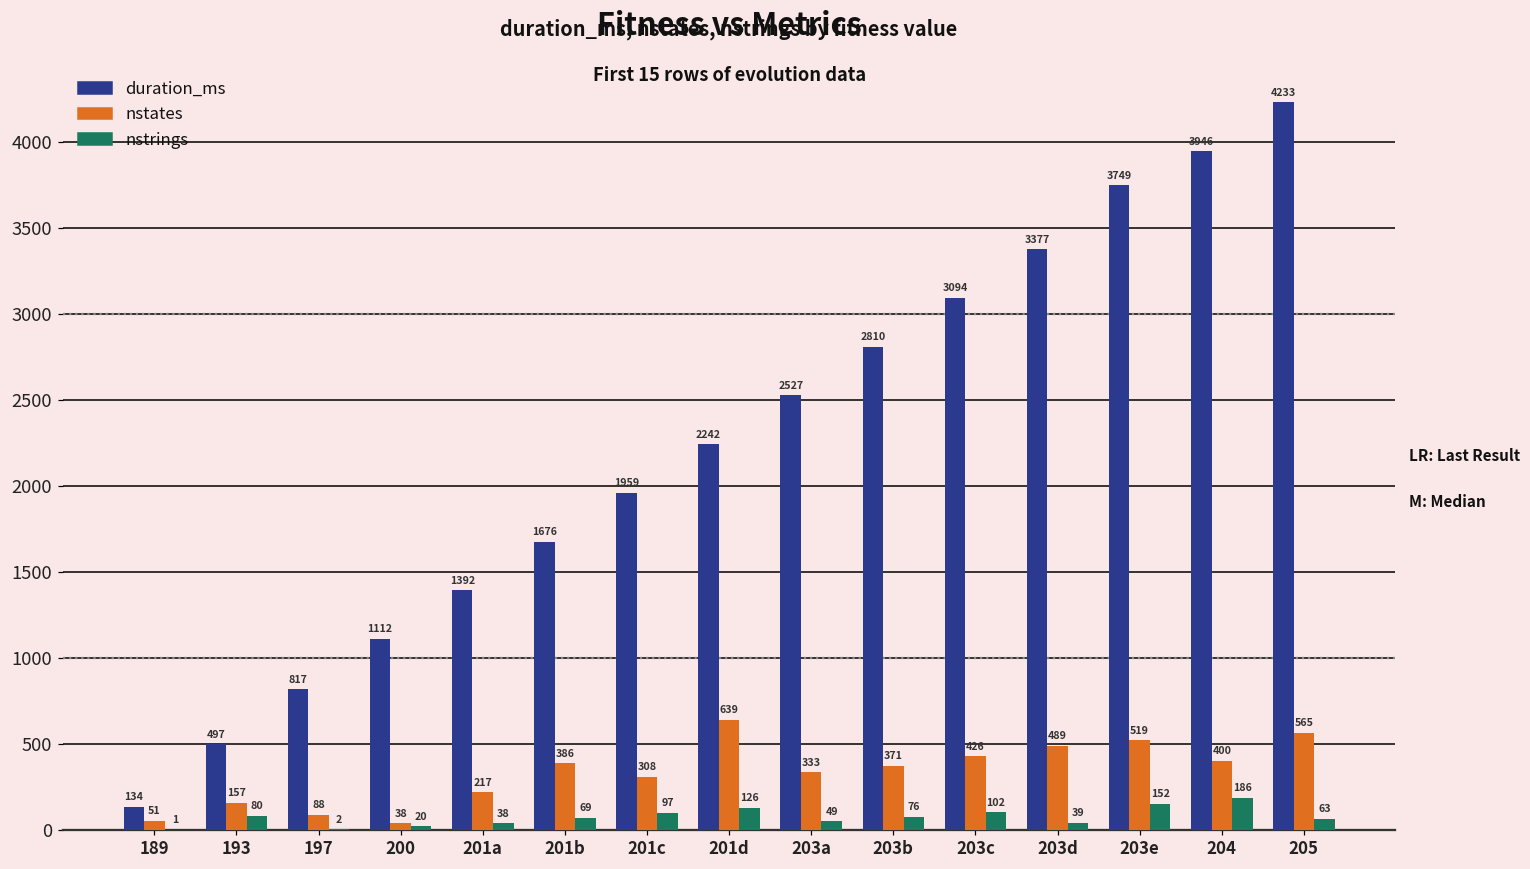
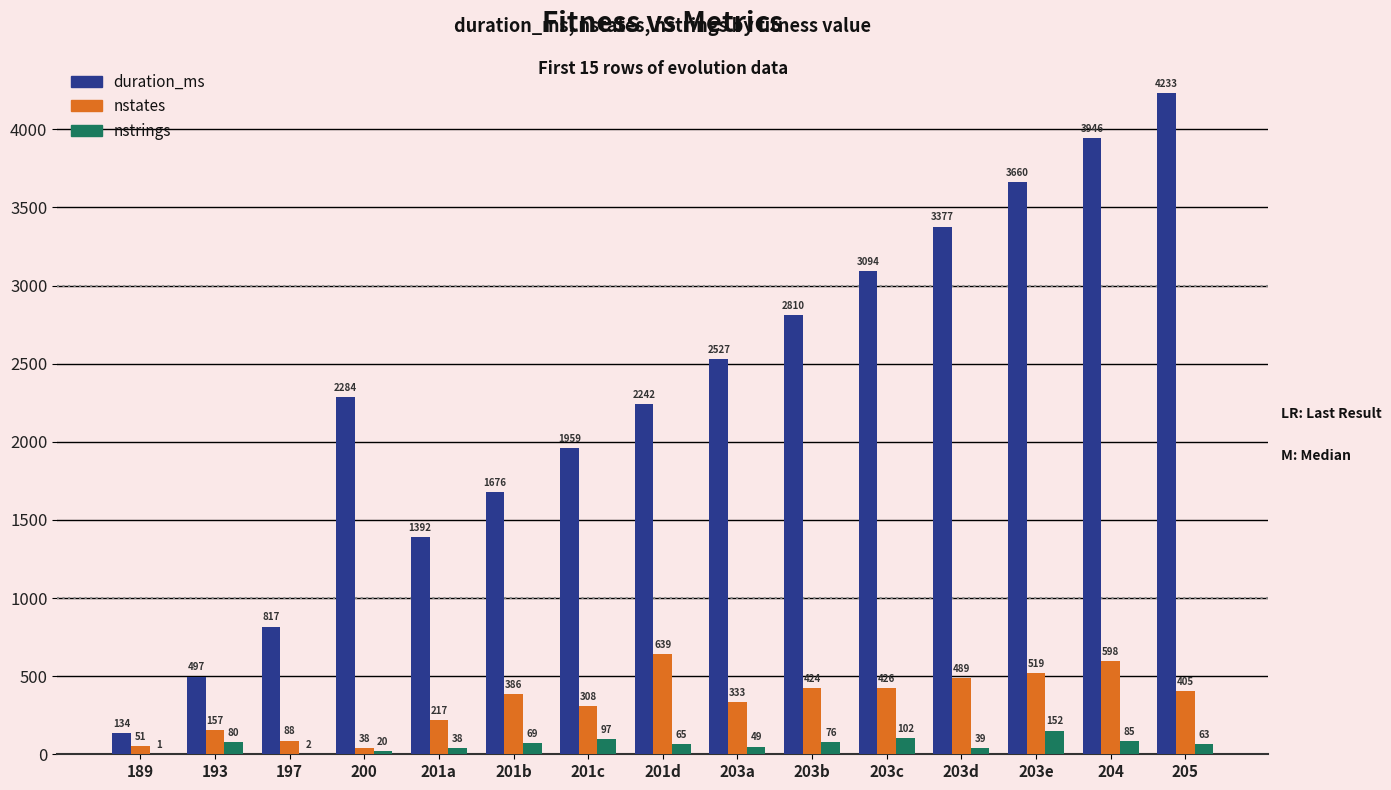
duration_ms, 200: 1112 -> 2284
nstrings, 201d: 126 -> 65
nstates, 203b: 371 -> 424
duration_ms, 203e: 3749 -> 3660
nstates, 204: 400 -> 598
nstrings, 204: 186 -> 85
nstates, 205: 565 -> 405
